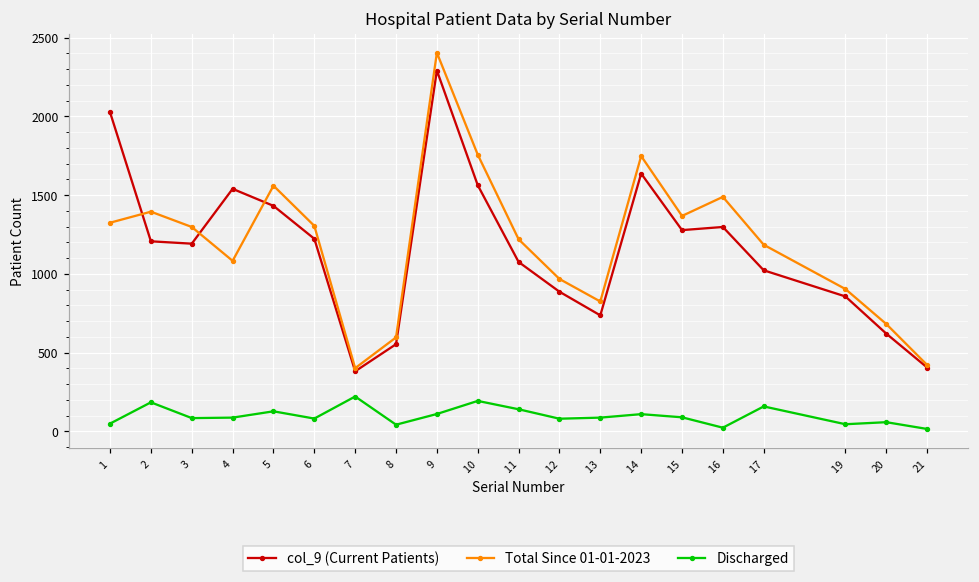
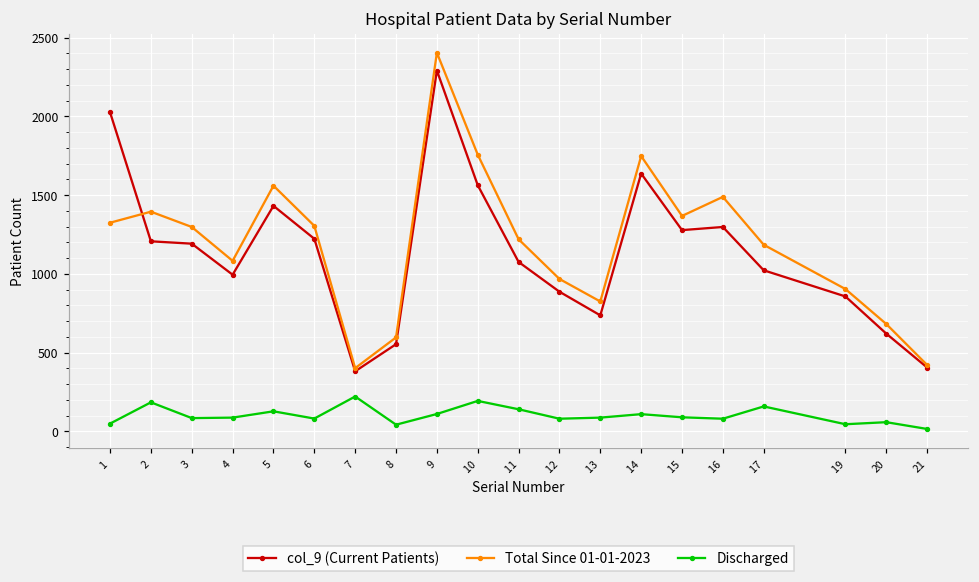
col_9 (Current Patients), 4: 1540 -> 1000
Discharged, 16: 20 -> 80
